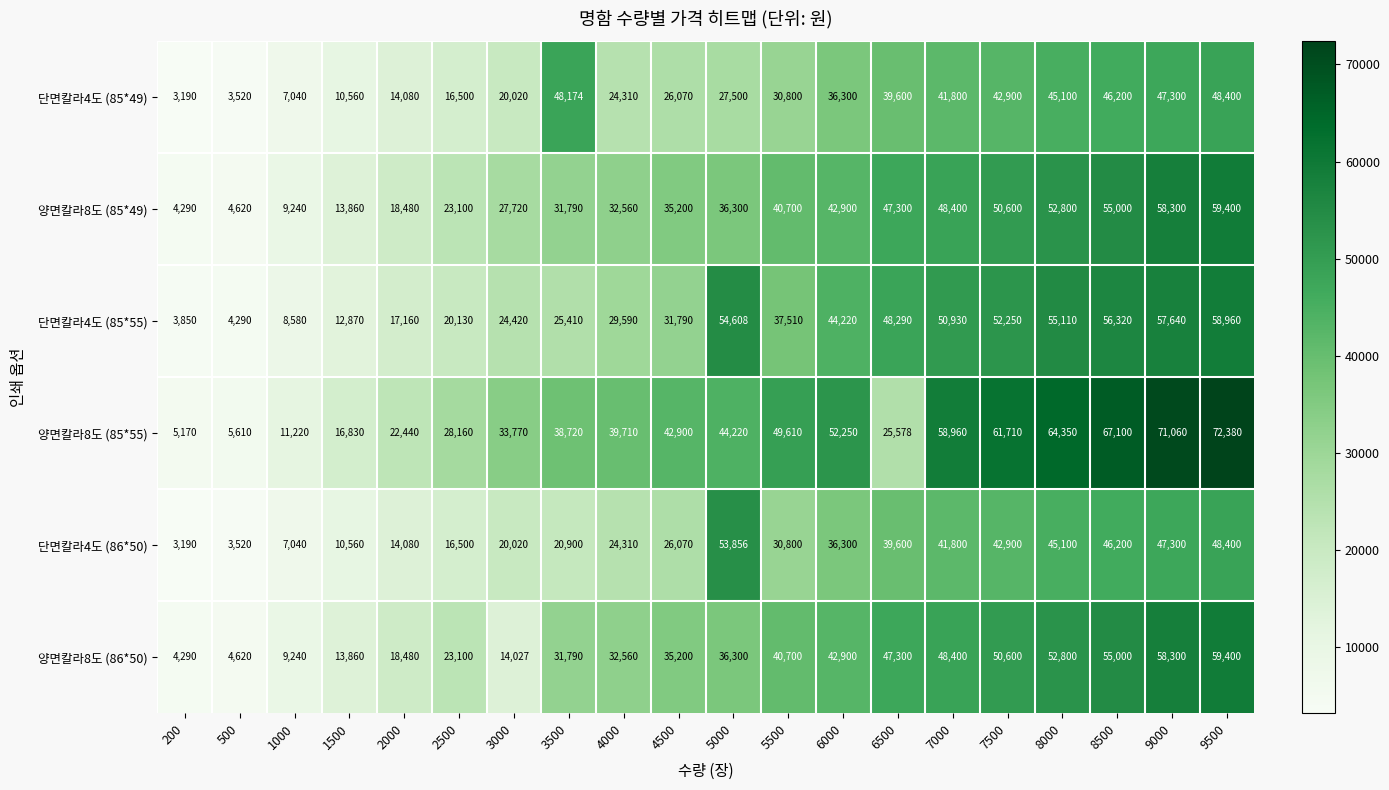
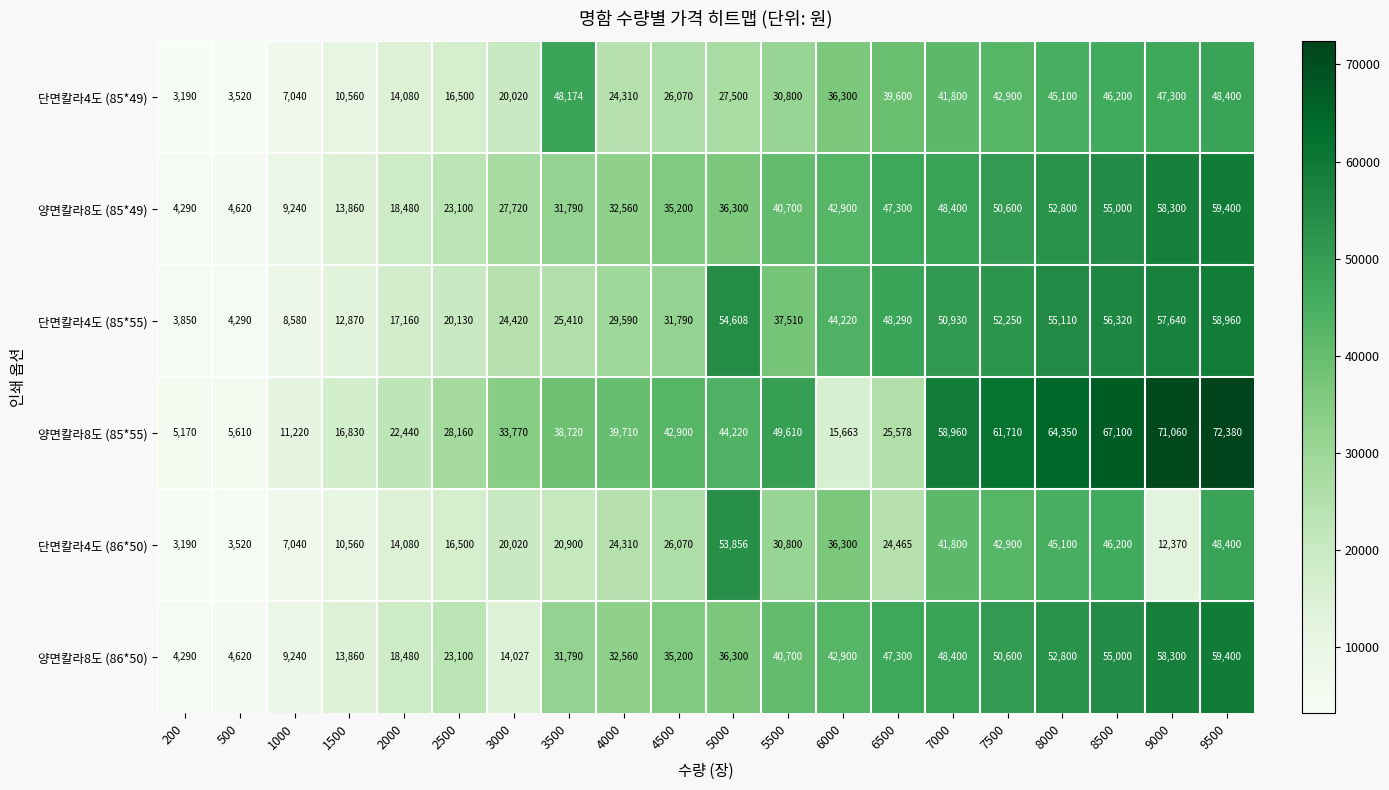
양면칼라8도 (85*55), 6000: 52,250 -> 15,663
단면칼라4도 (86*50), 6500: 39,600 -> 24,465
단면칼라4도 (86*50), 9000: 47,300 -> 12,370
